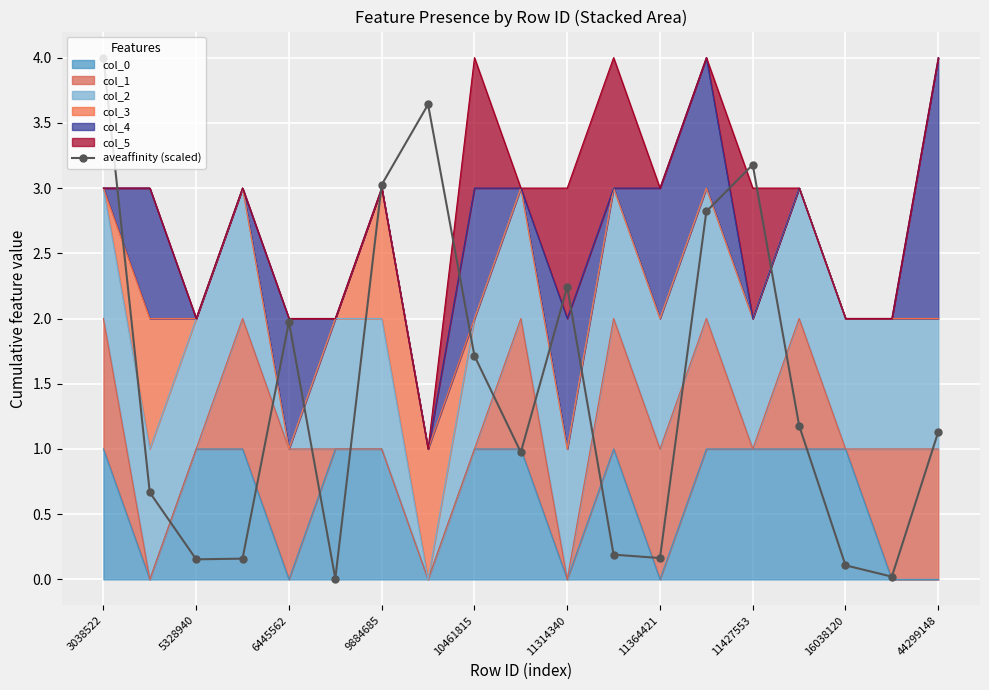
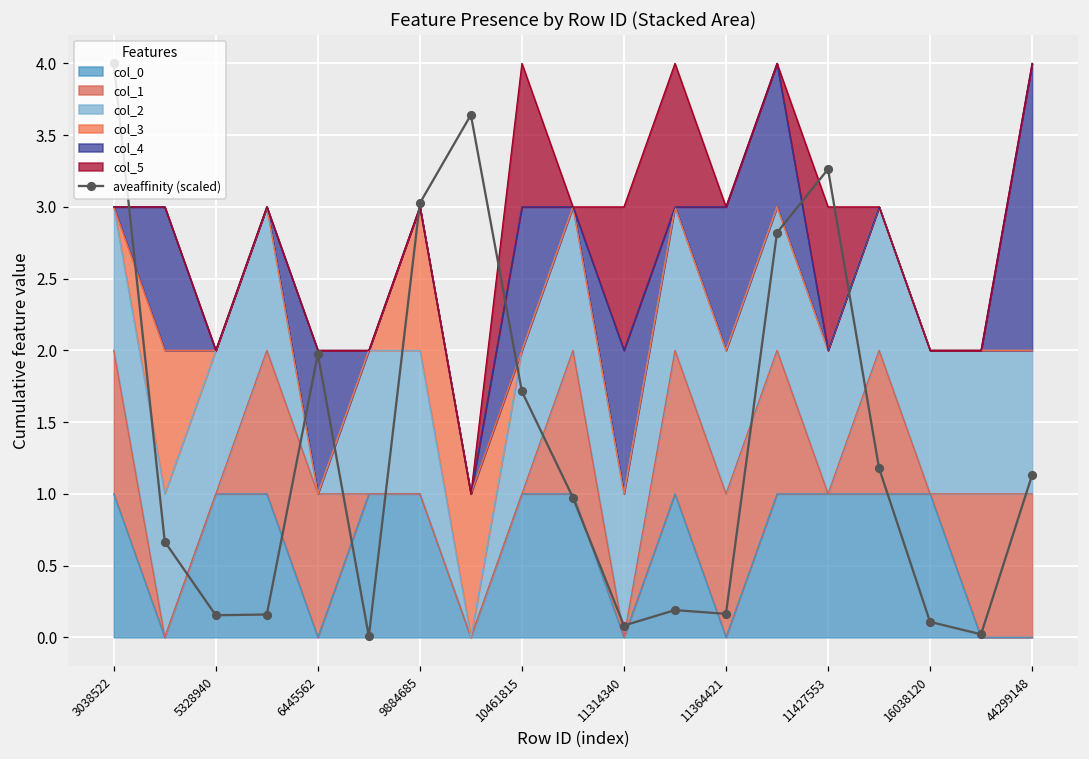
aveaffinity (scaled), 11314340: 2.24 -> 0.08
aveaffinity (scaled), 11427553: 3.18 -> 3.26
